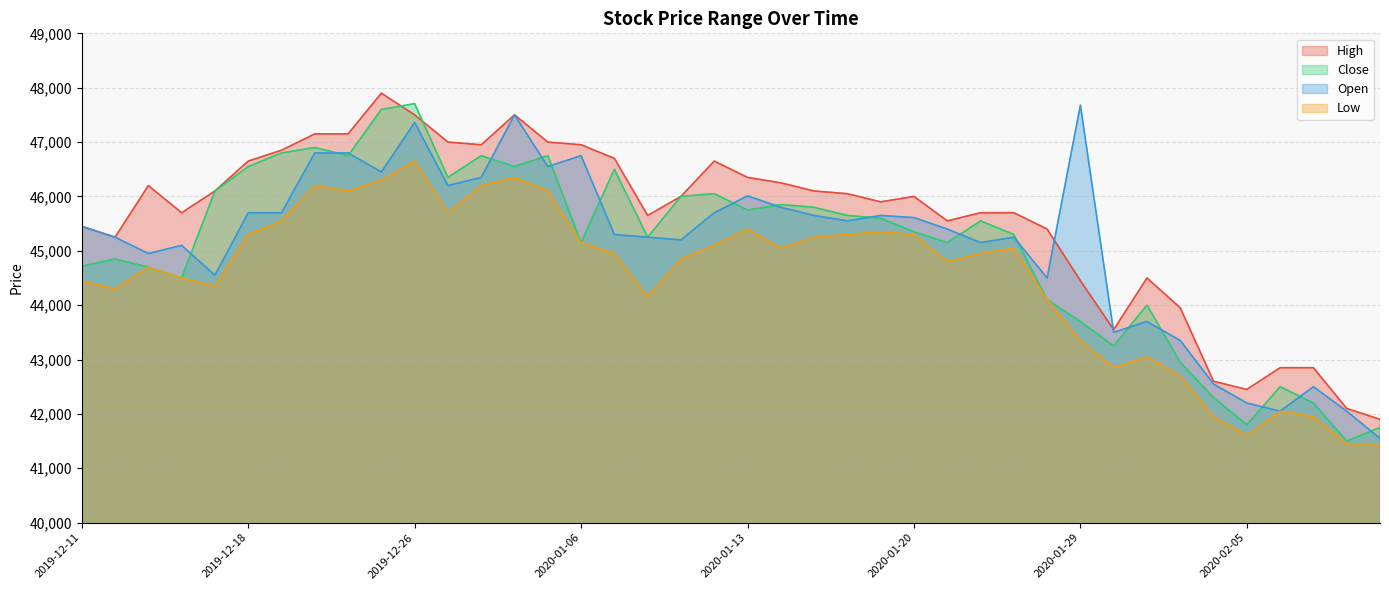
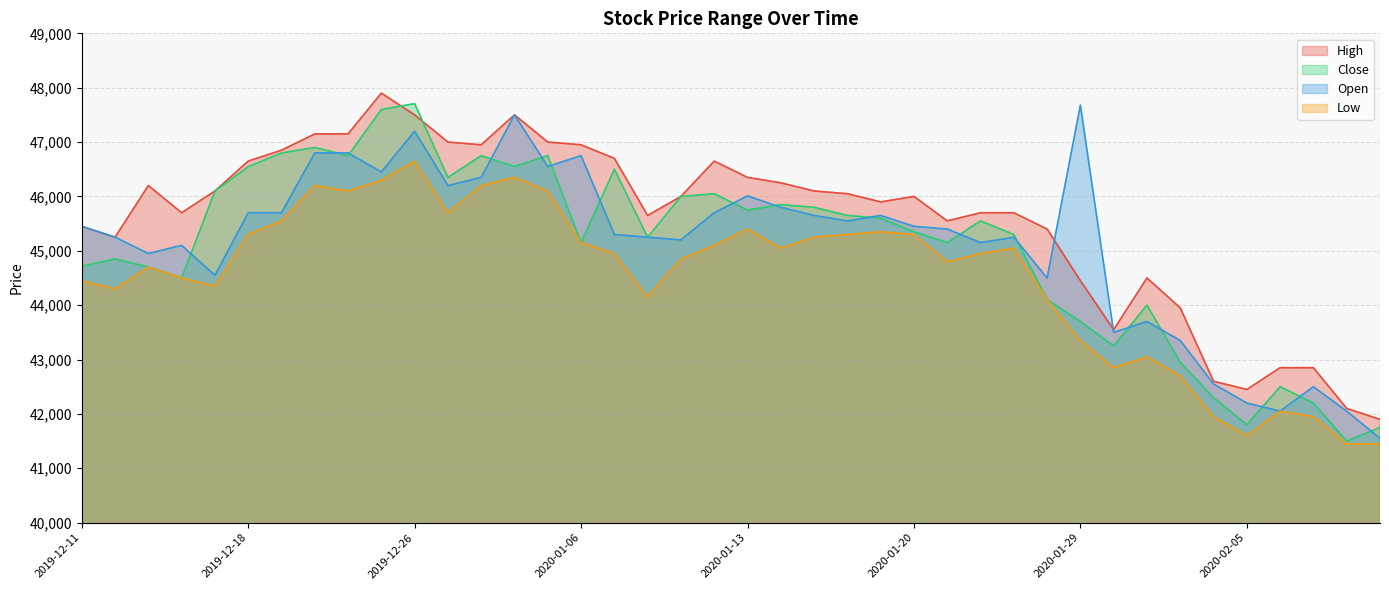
Open, 2019-12-26: 47,400 -> 47,200
Open, 2020-01-20: 45,600 -> 45,500
